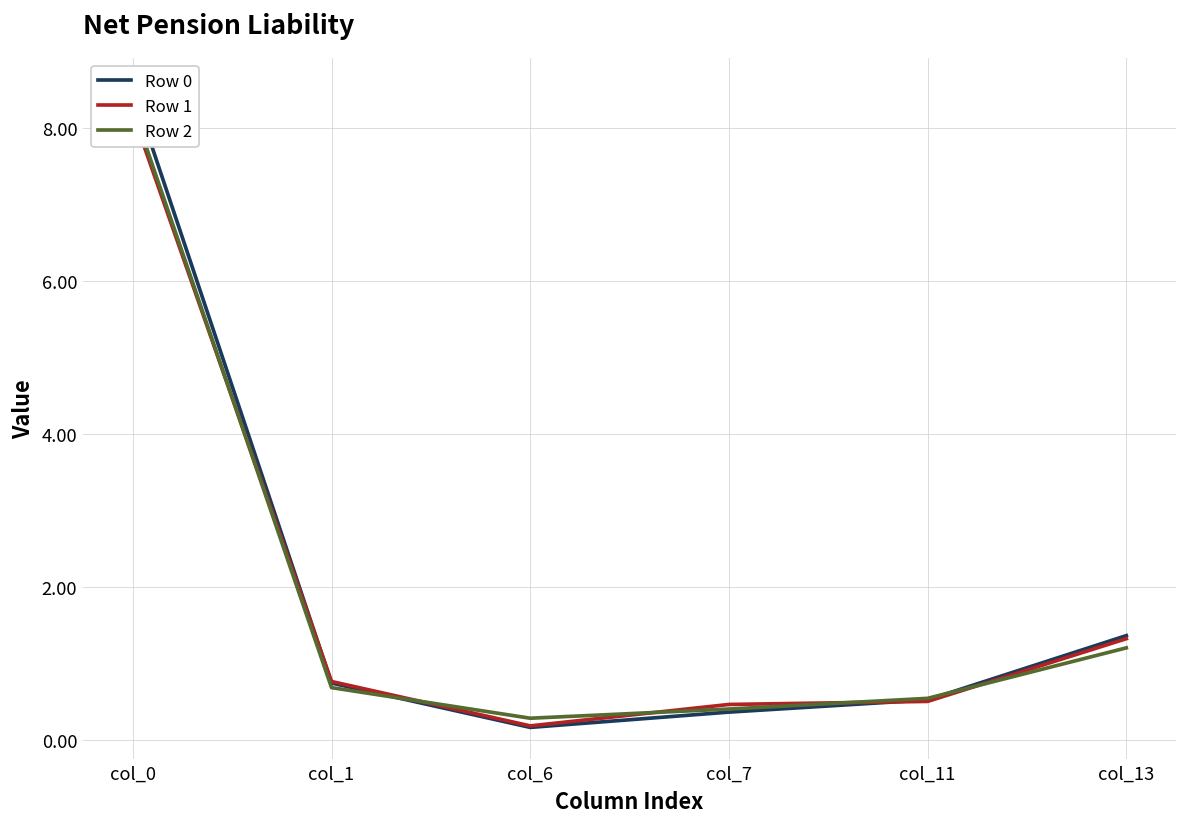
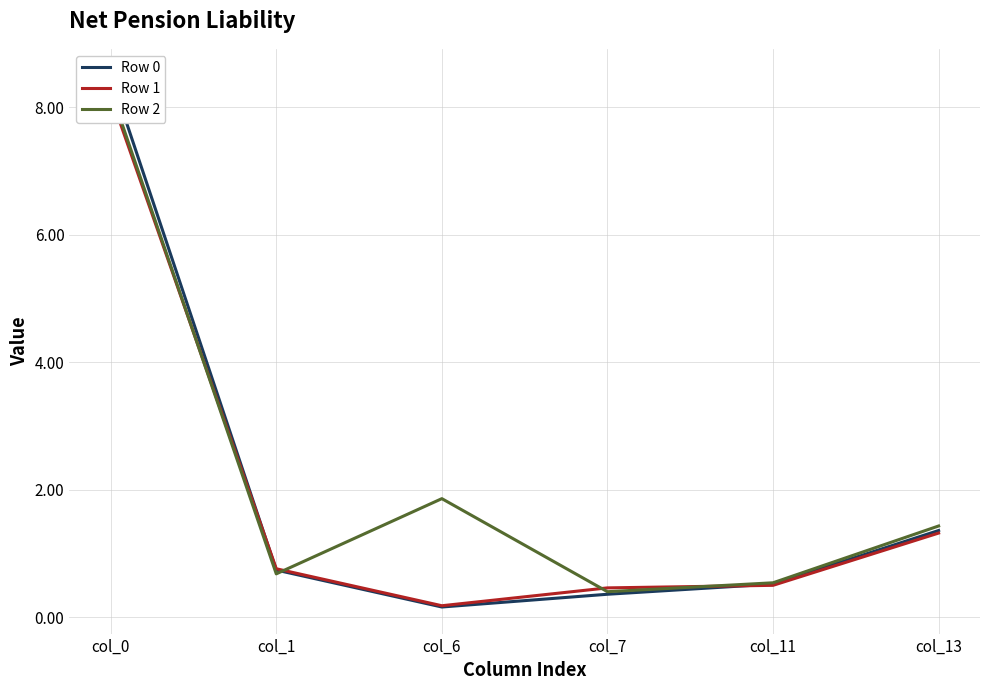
Row 2, col_6: 0.3 -> 1.9
Row 2, col_13: 1.2 -> 1.4
